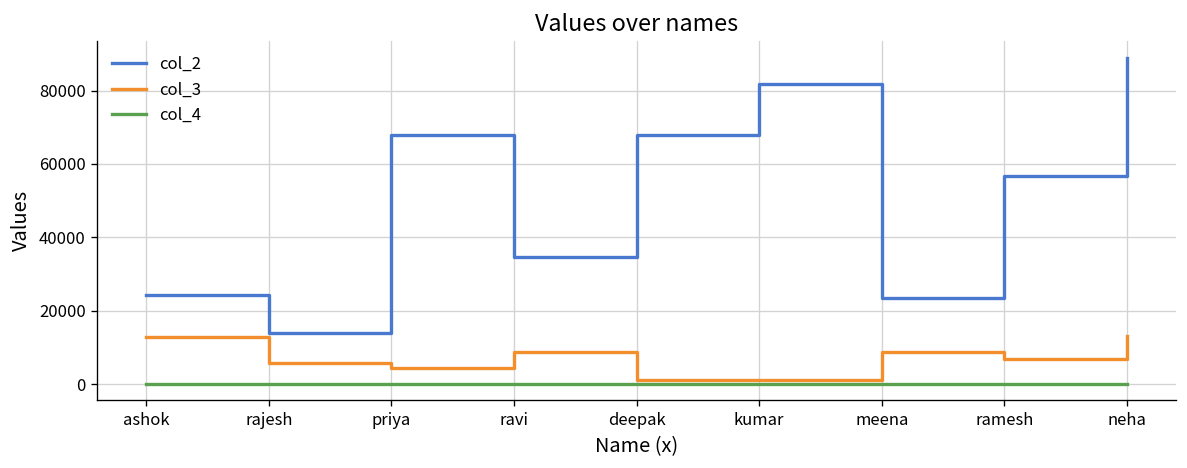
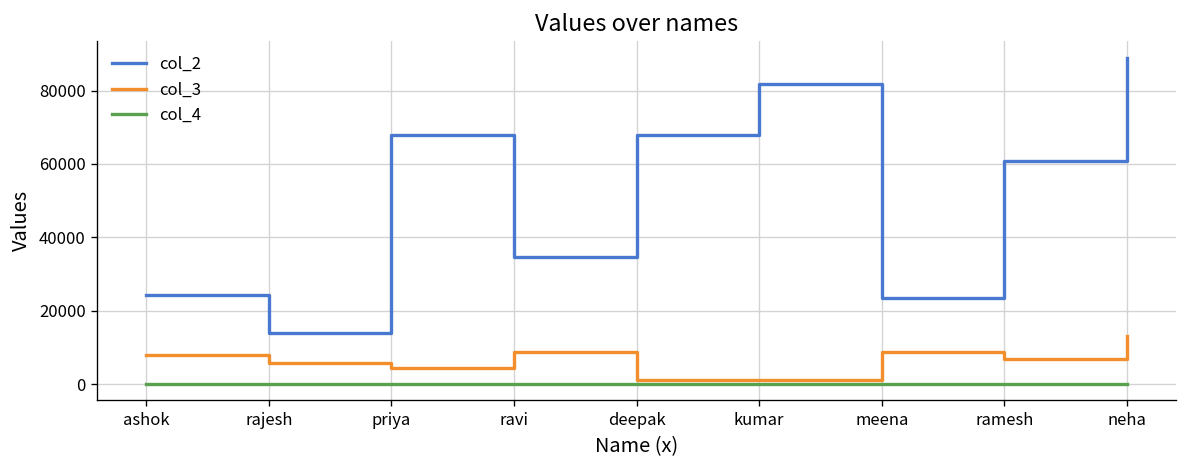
col_3, ashok: 13000 -> 8000
col_2, ramesh: 57000 -> 61000
